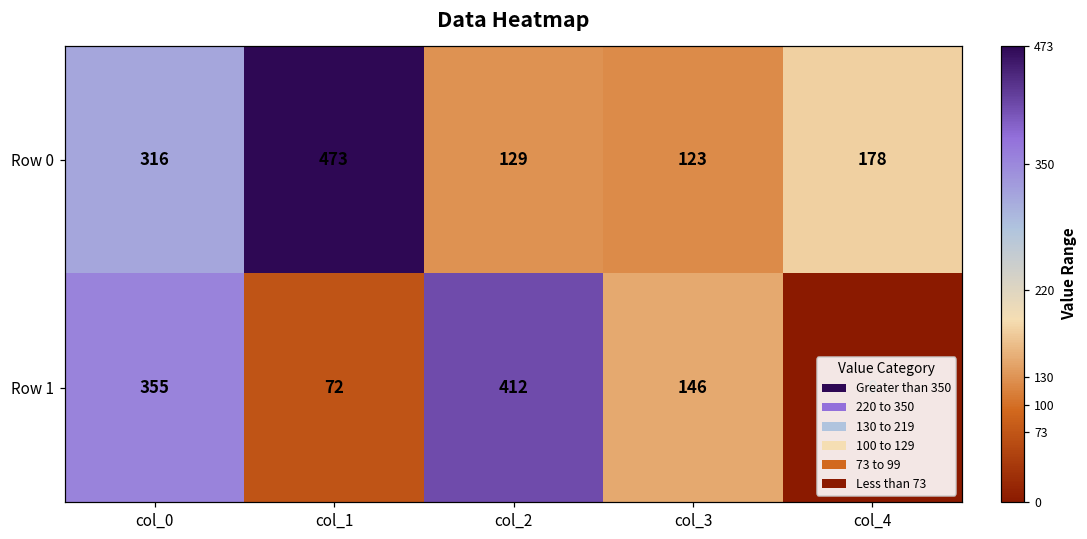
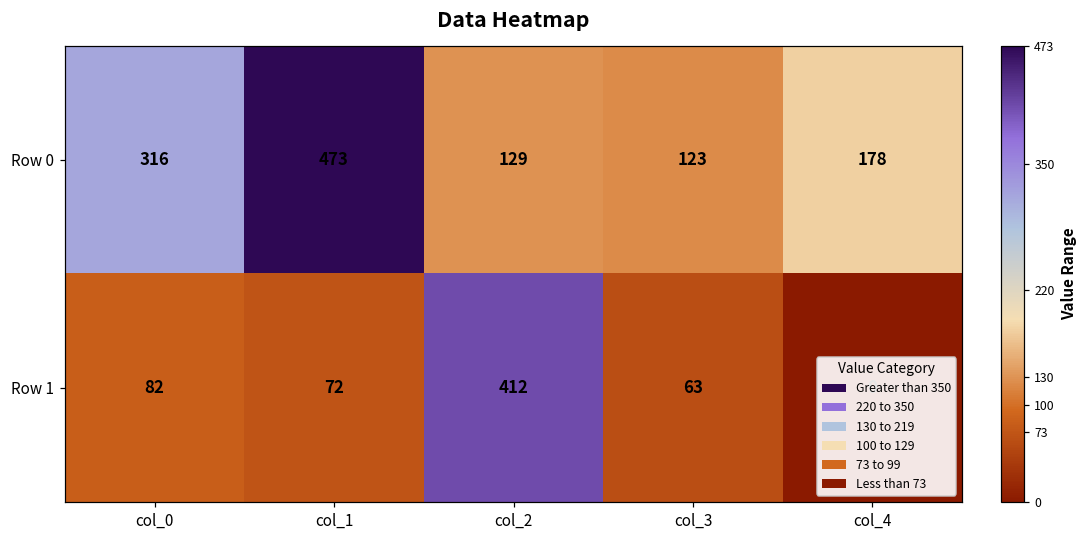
Row 1, col_0: 355 -> 82
Row 1, col_3: 146 -> 63
